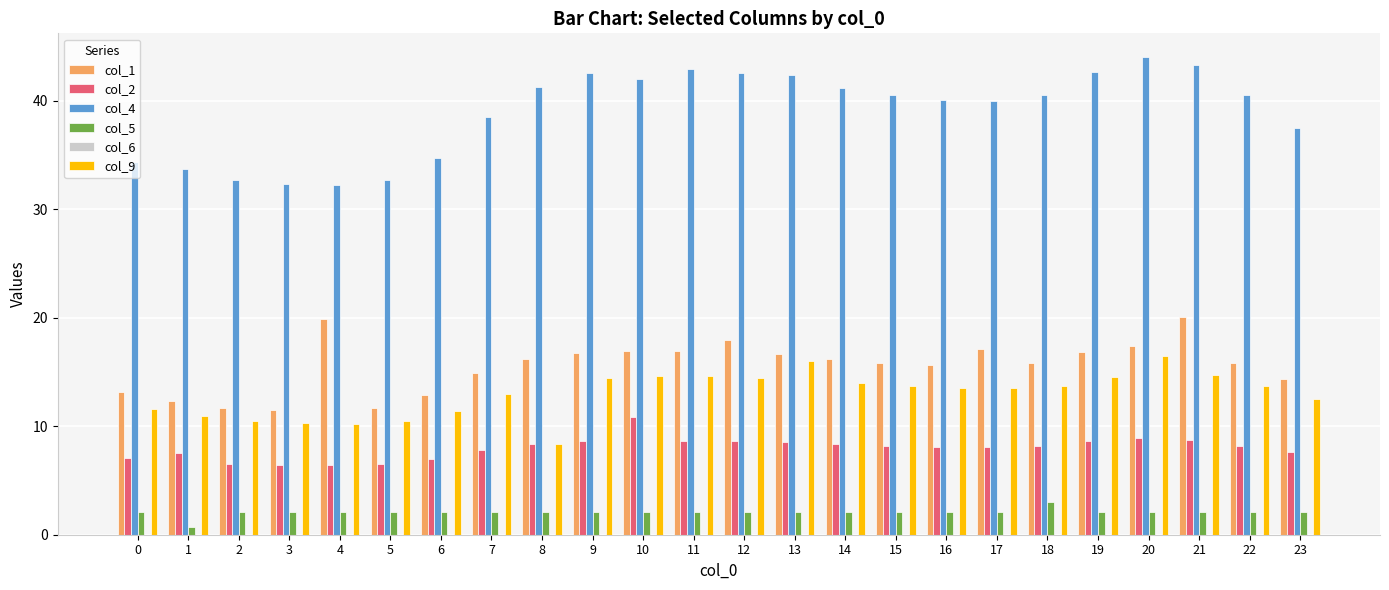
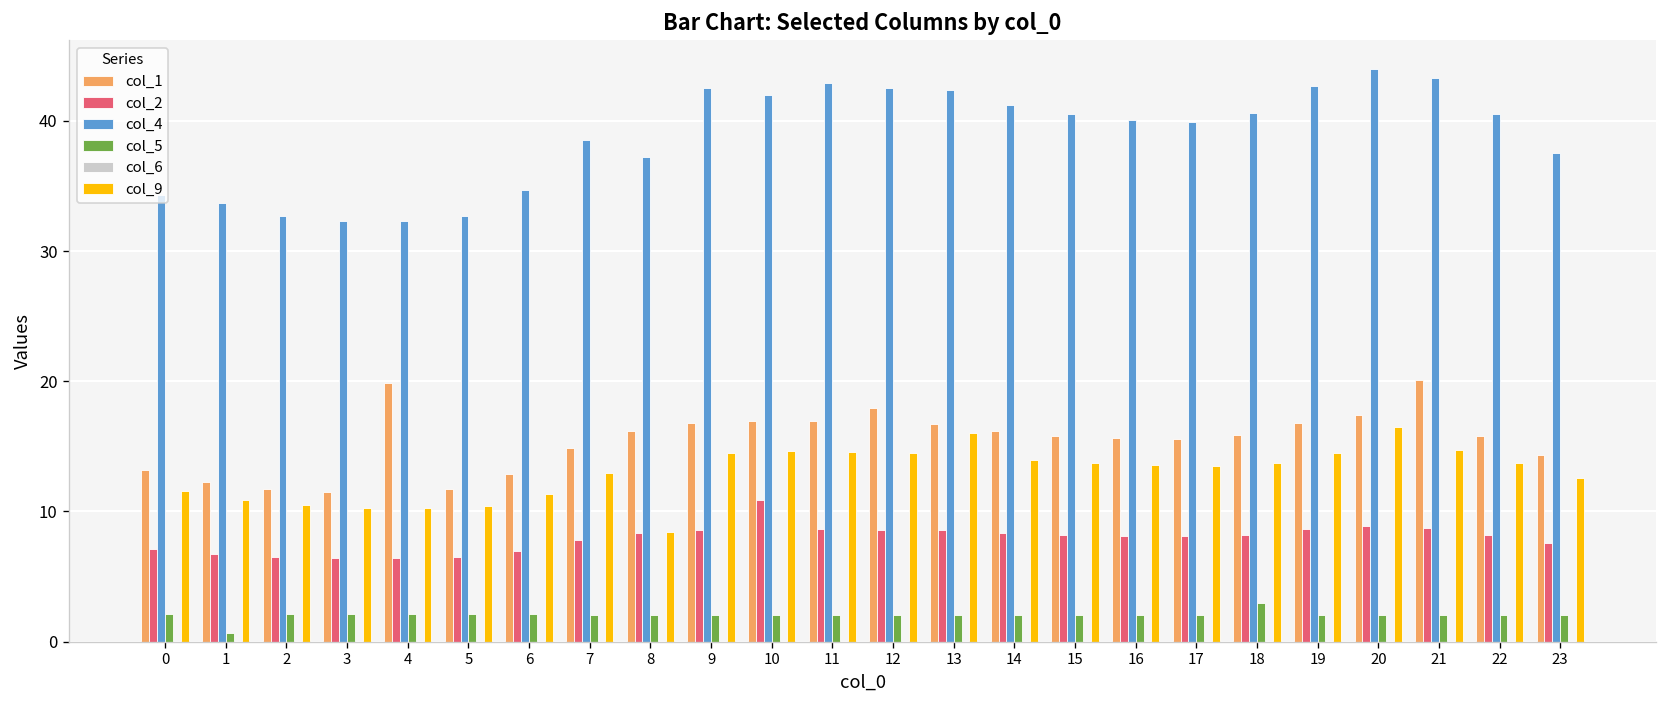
col_2, 1: 7.5 -> 6.8
col_4, 8: 41.3 -> 37.2
col_1, 17: 17.1 -> 15.6
